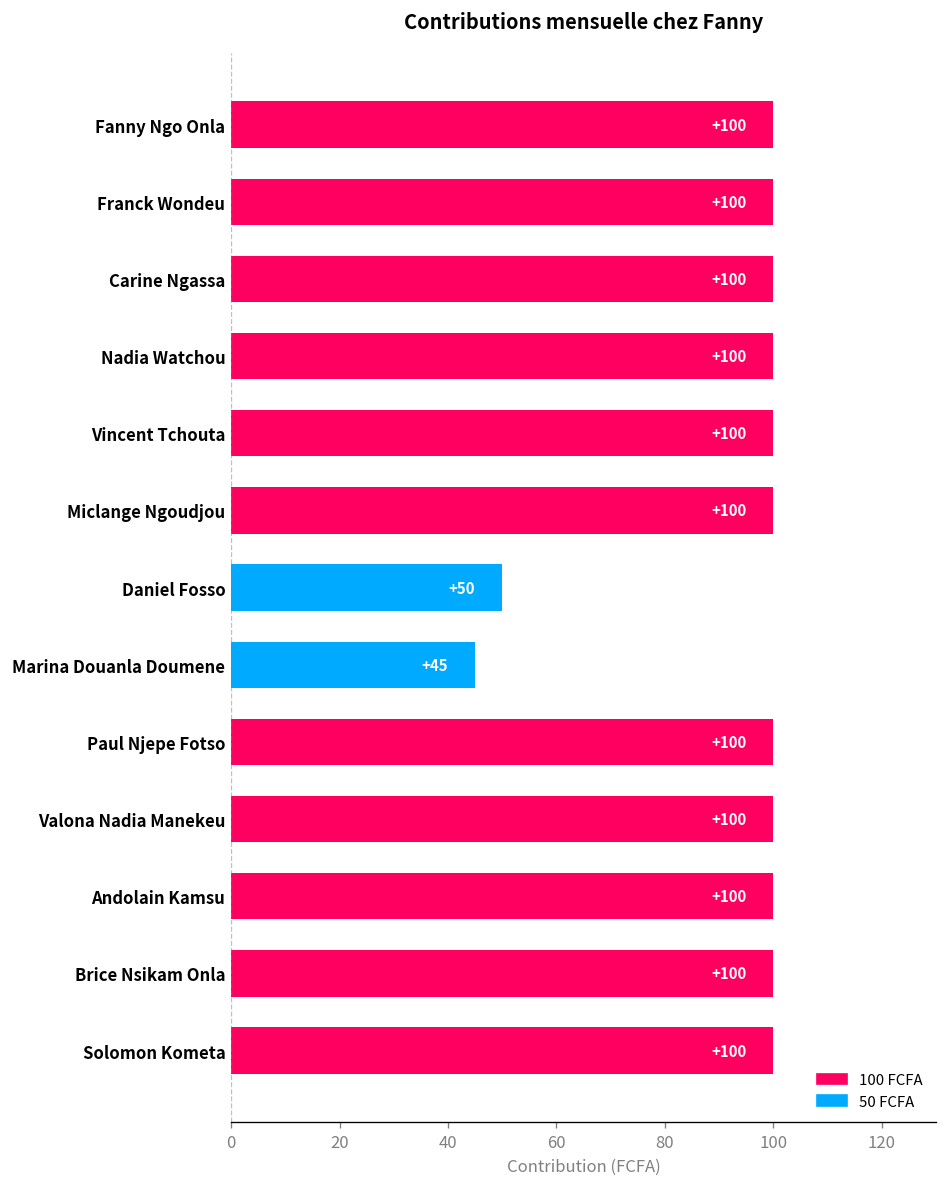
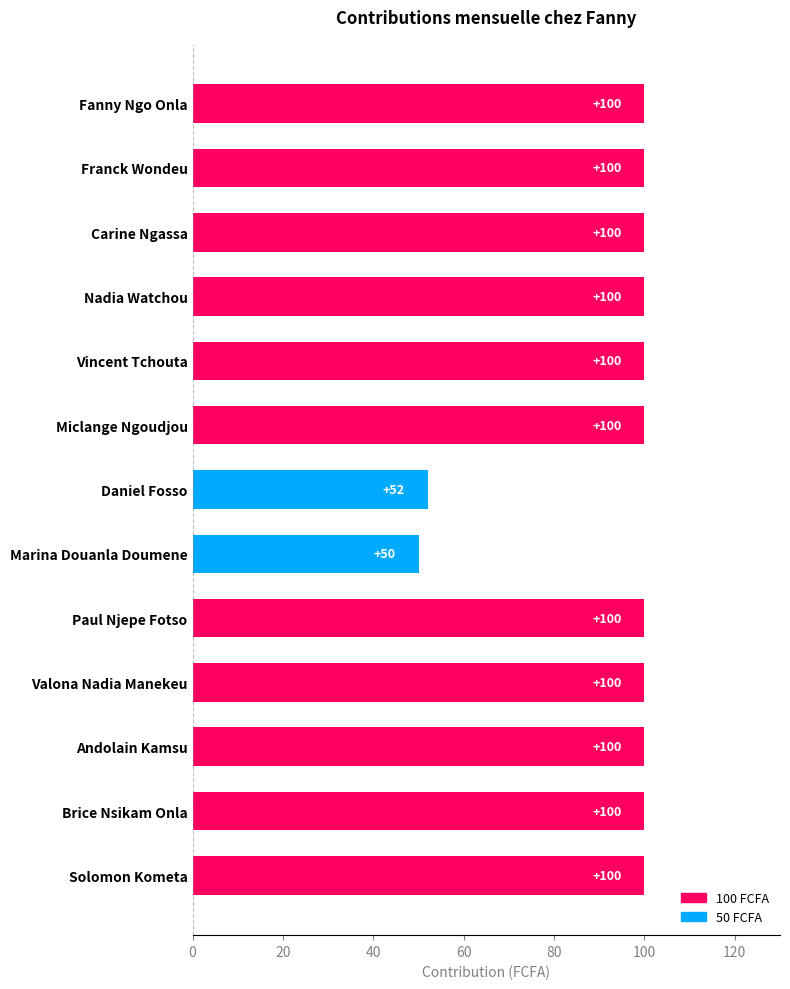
Daniel Fosso: +50 -> +52
Marina Douanla Doumene: +45 -> +50
